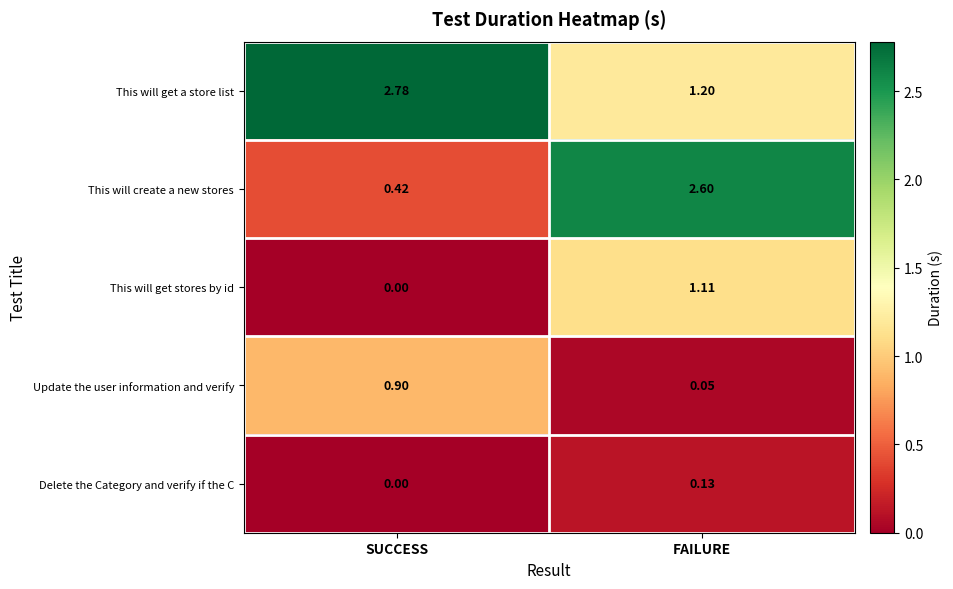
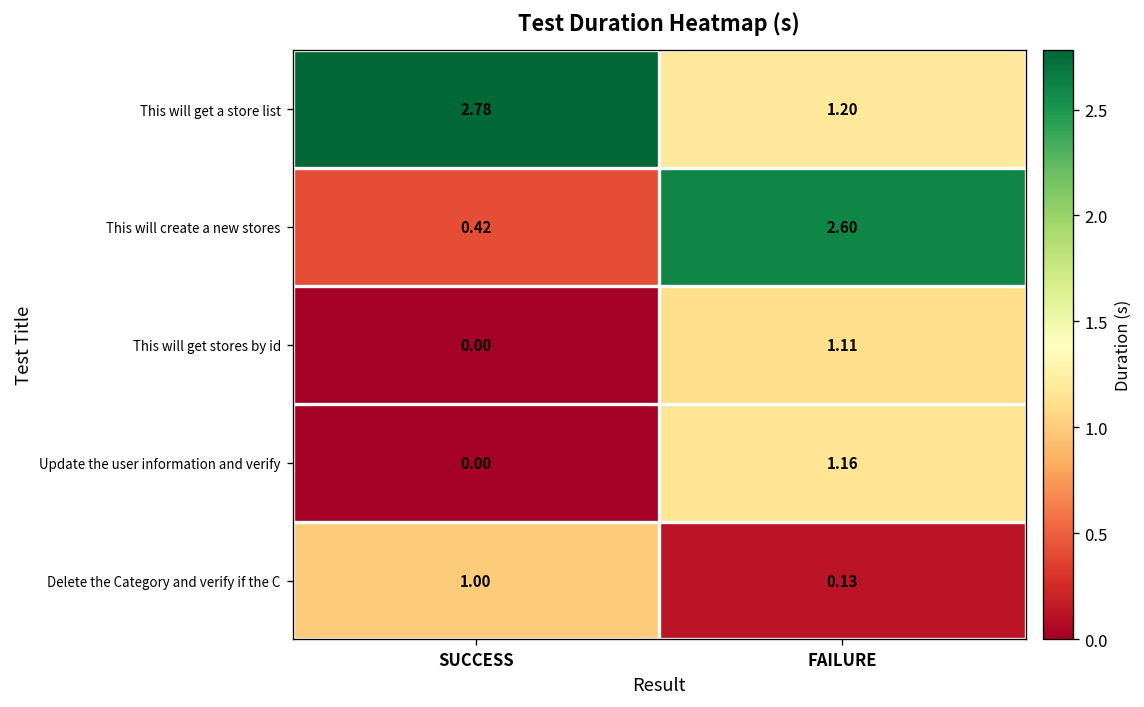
Update the user information and verify, SUCCESS: 0.90 -> 0.00
Update the user information and verify, FAILURE: 0.05 -> 1.16
Delete the Category and verify if the C, SUCCESS: 0.00 -> 1.00
